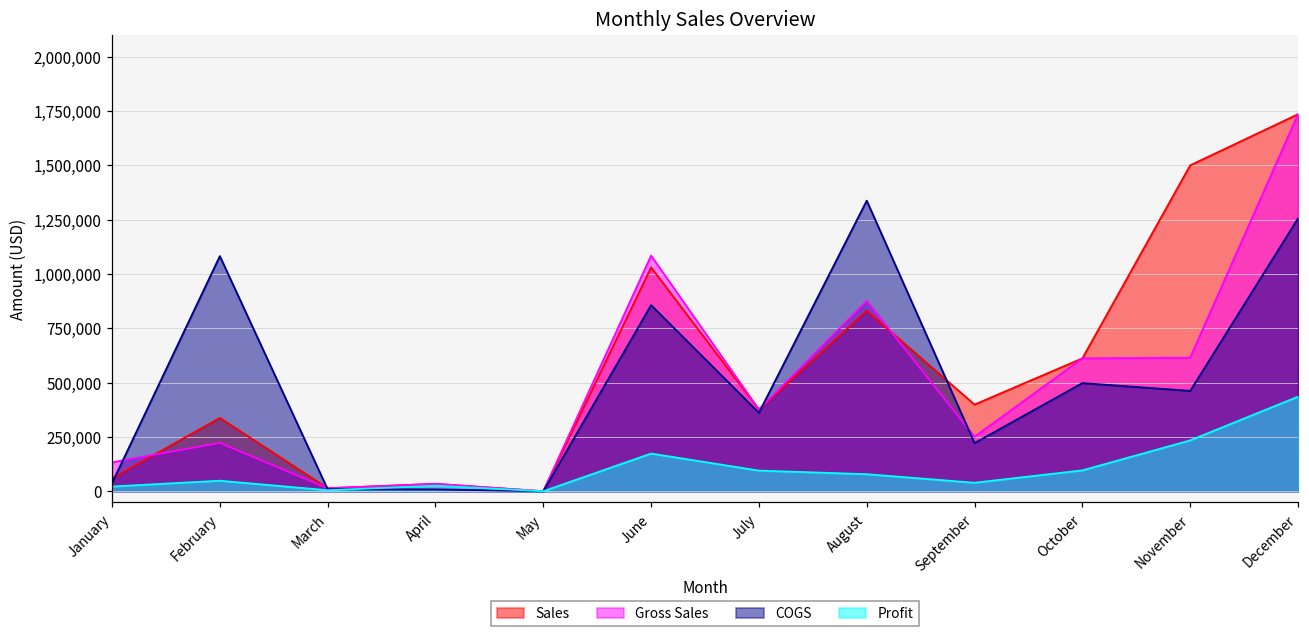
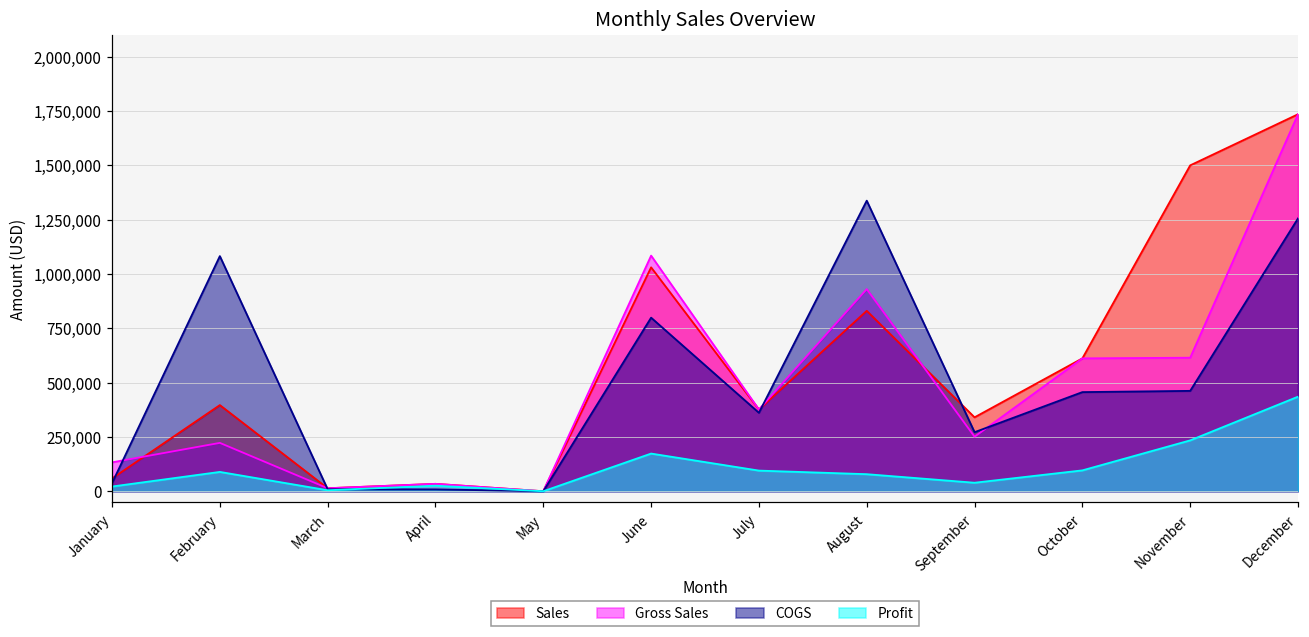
Sales, February: 340,000 -> 400,000
Profit, February: 50,000 -> 90,000
COGS, June: 860,000 -> 800,000
Gross Sales, August: 880,000 -> 930,000
Sales, September: 400,000 -> 340,000
COGS, September: 220,000 -> 270,000
COGS, October: 500,000 -> 460,000
